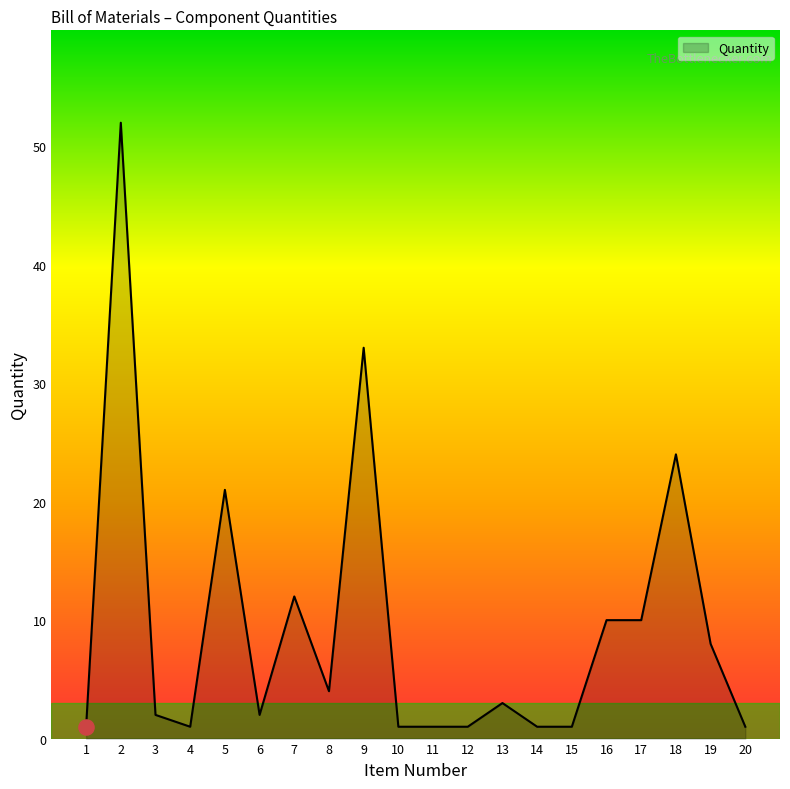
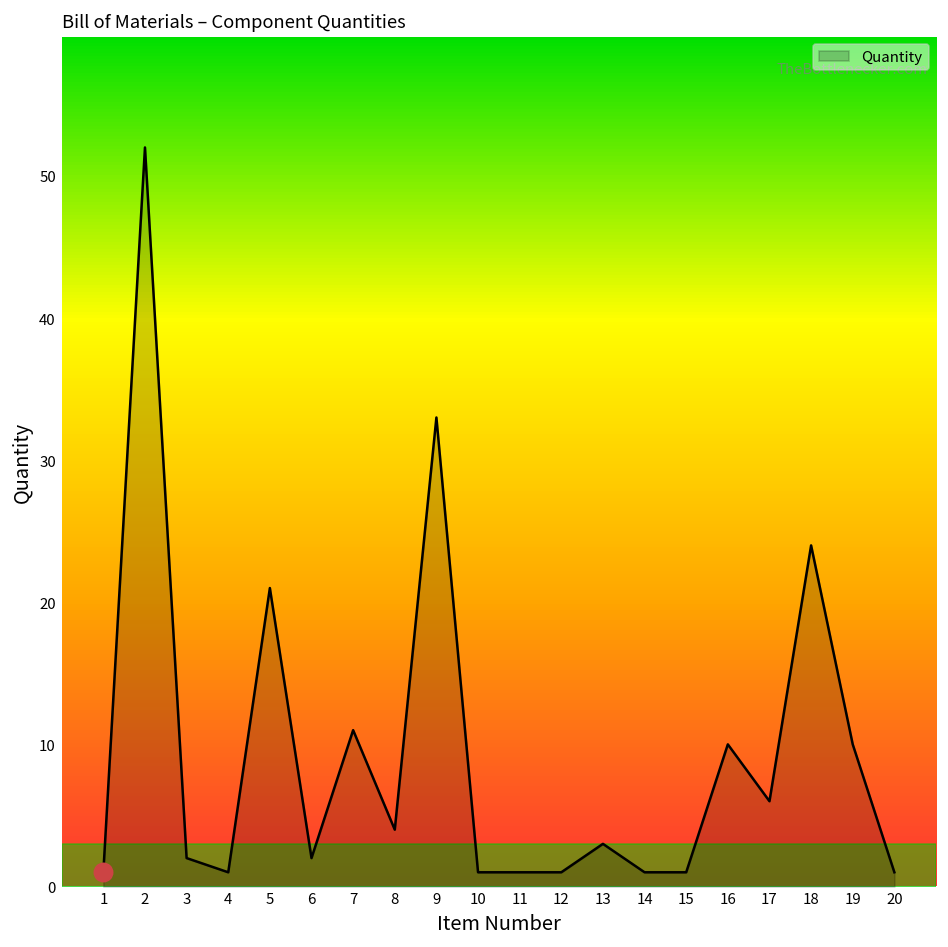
Quantity, 7: 12 -> 11
Quantity, 17: 10 -> 6
Quantity, 19: 8 -> 10
